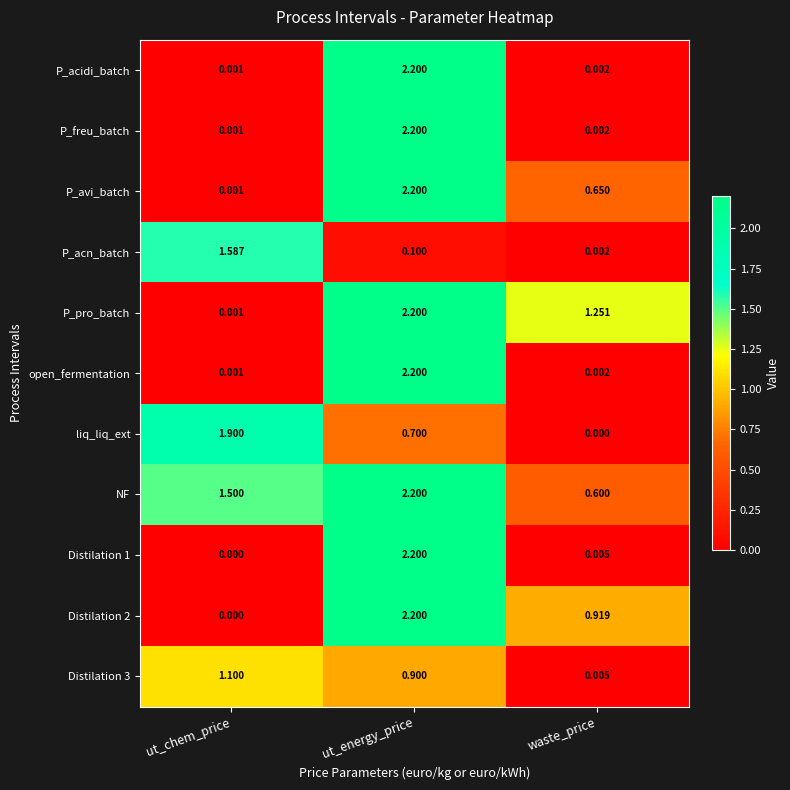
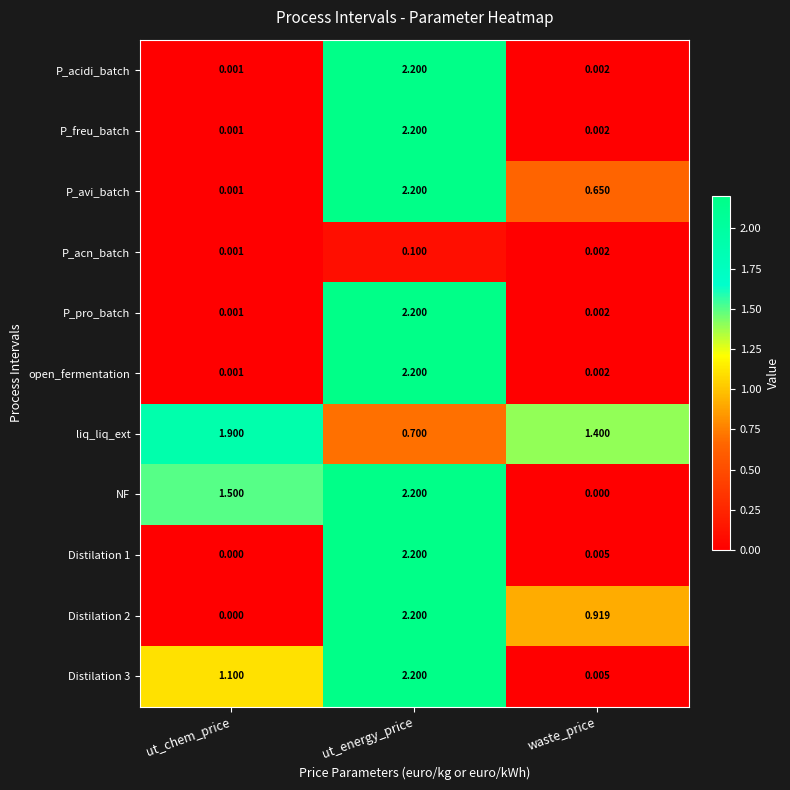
P_acn_batch, ut_chem_price: 1.587 -> 0.001
P_pro_batch, waste_price: 1.251 -> 0.002
liq_liq_ext, waste_price: 0.000 -> 1.400
NF, waste_price: 0.600 -> 0.000
Distilation 3, ut_energy_price: 0.900 -> 2.200
